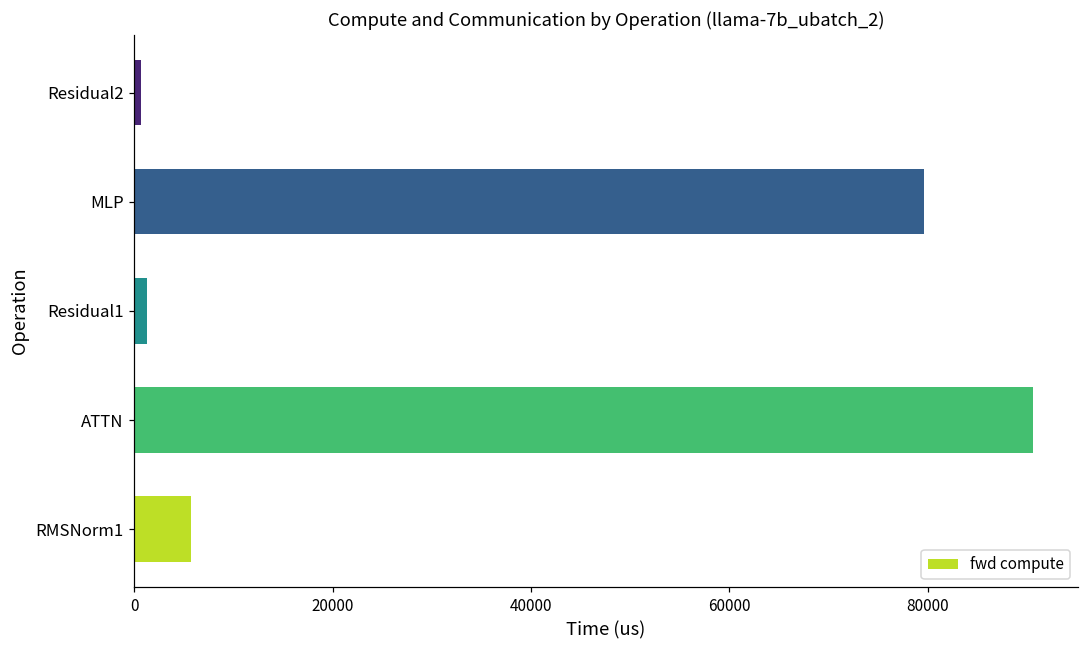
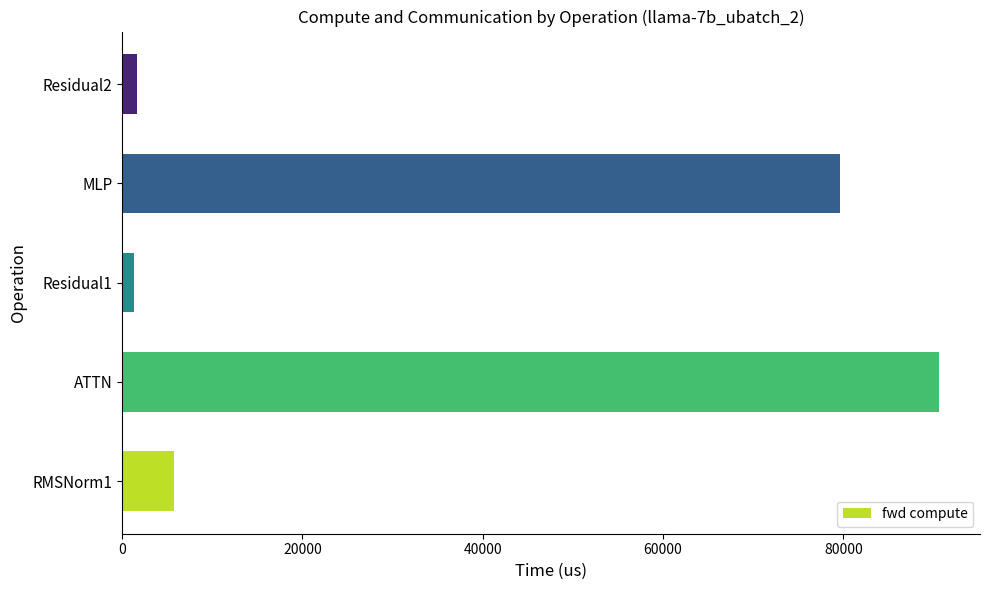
Residual2: 1000 -> 2000
